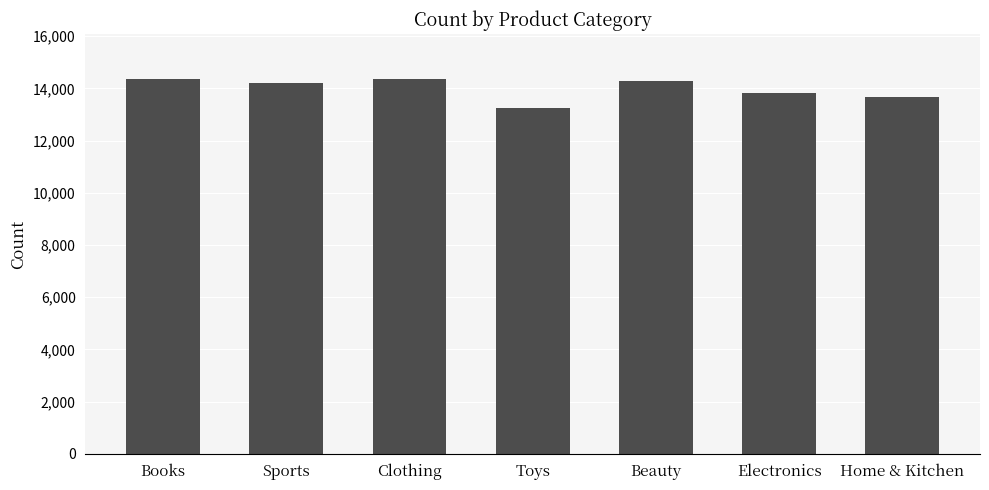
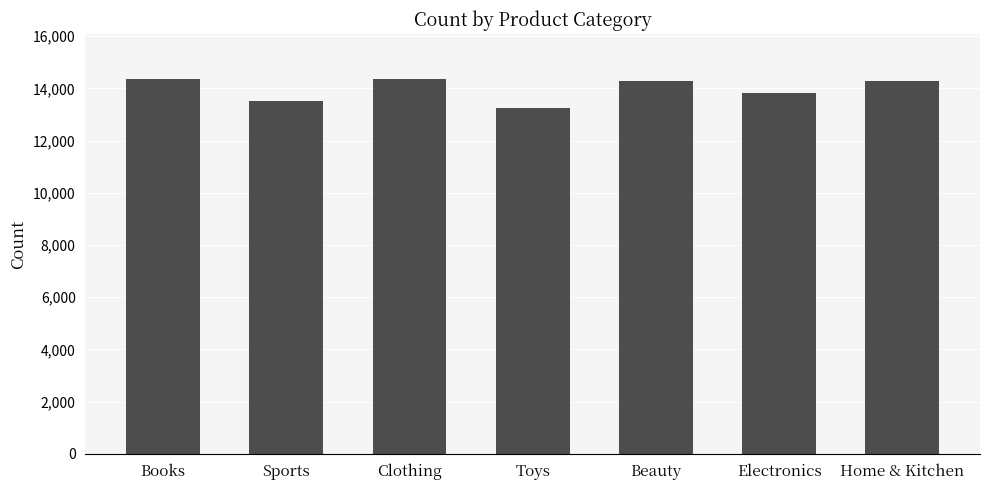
Sports: 14,200 -> 13,500
Home & Kitchen: 13,700 -> 14,300
